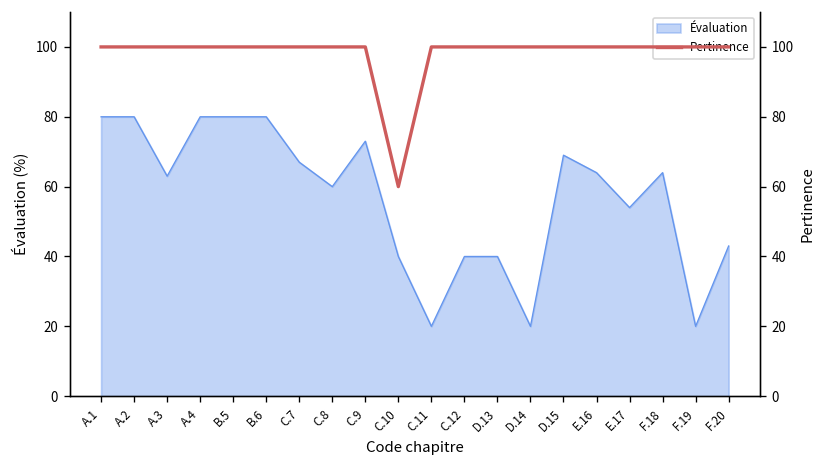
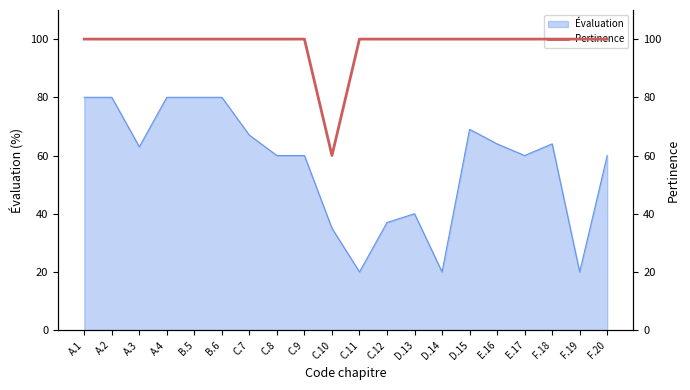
Évaluation, C.9: 73 -> 60
Évaluation, C.10: 40 -> 35
Évaluation, C.12: 40 -> 37
Évaluation, E.17: 54 -> 60
Évaluation, F.20: 43 -> 60
